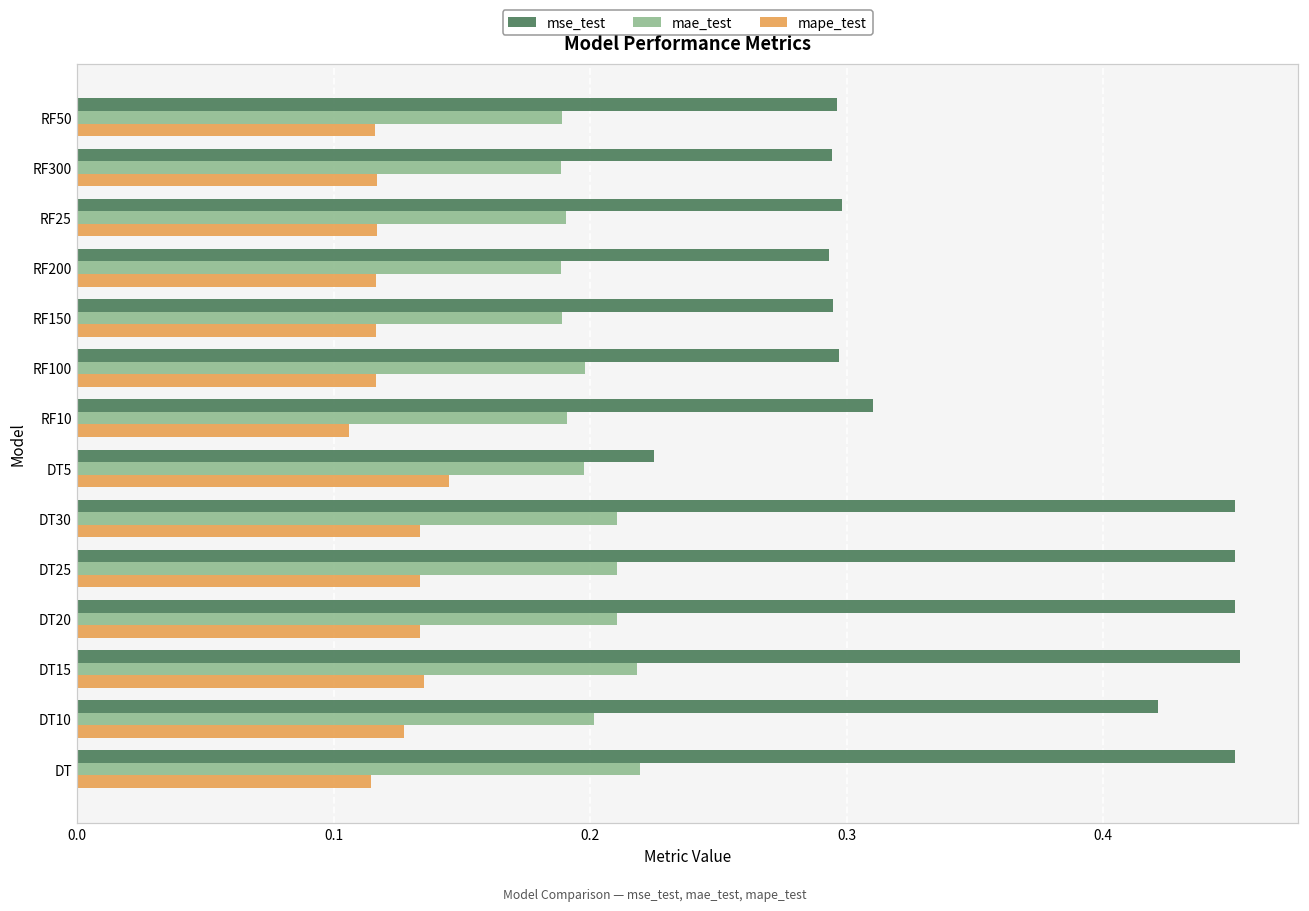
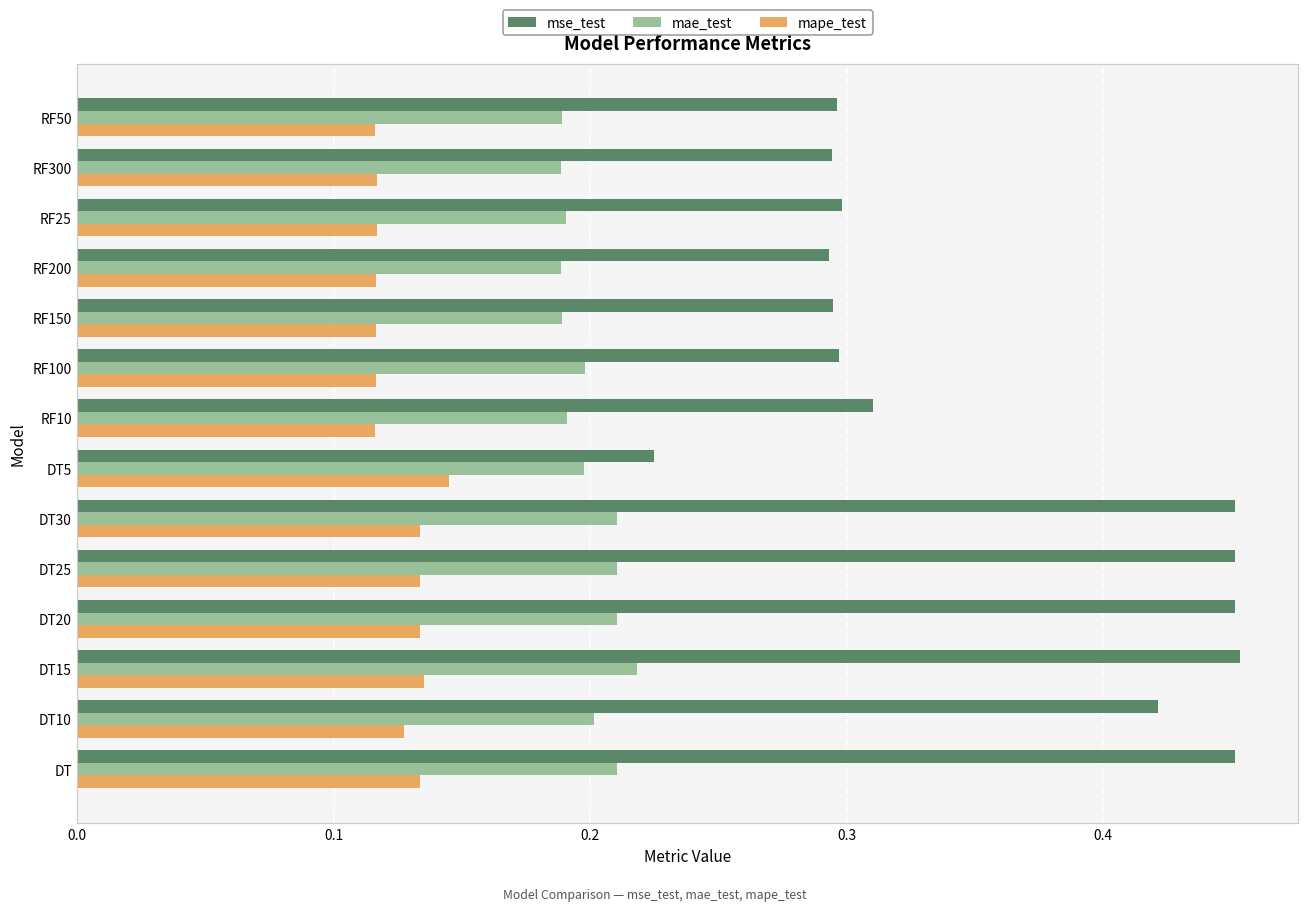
mape_test, RF10: 0.106 -> 0.116
mae_test, DT: 0.219 -> 0.211
mape_test, DT: 0.114 -> 0.134
